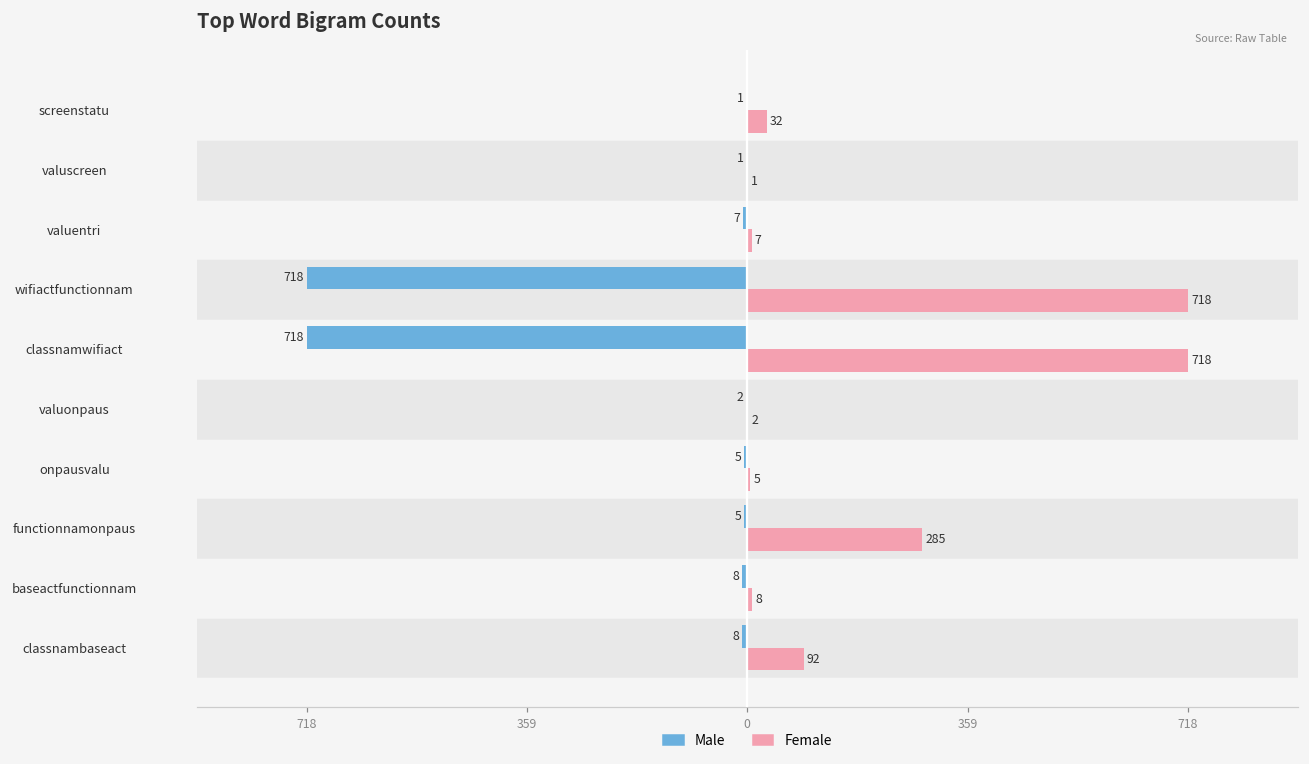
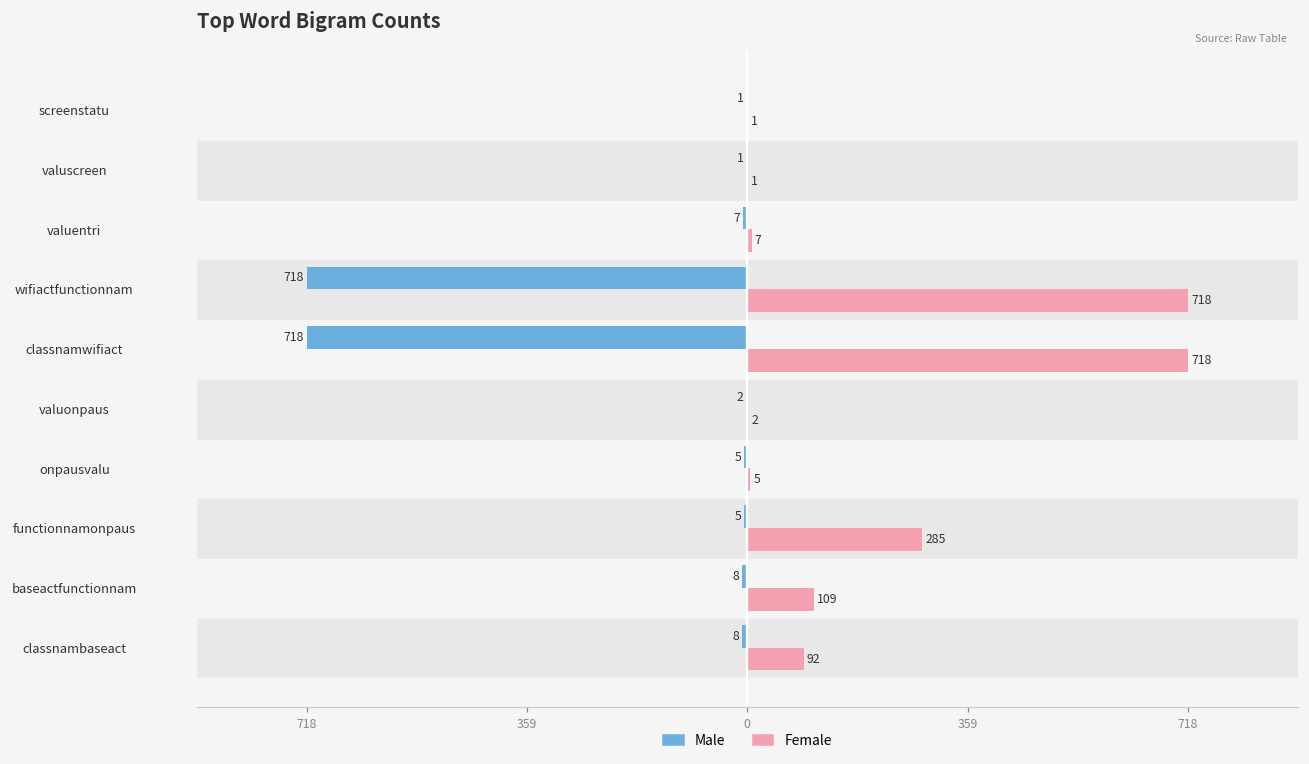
Female, screenstatu: 32 -> 1
Female, baseactfunctionnam: 8 -> 109
